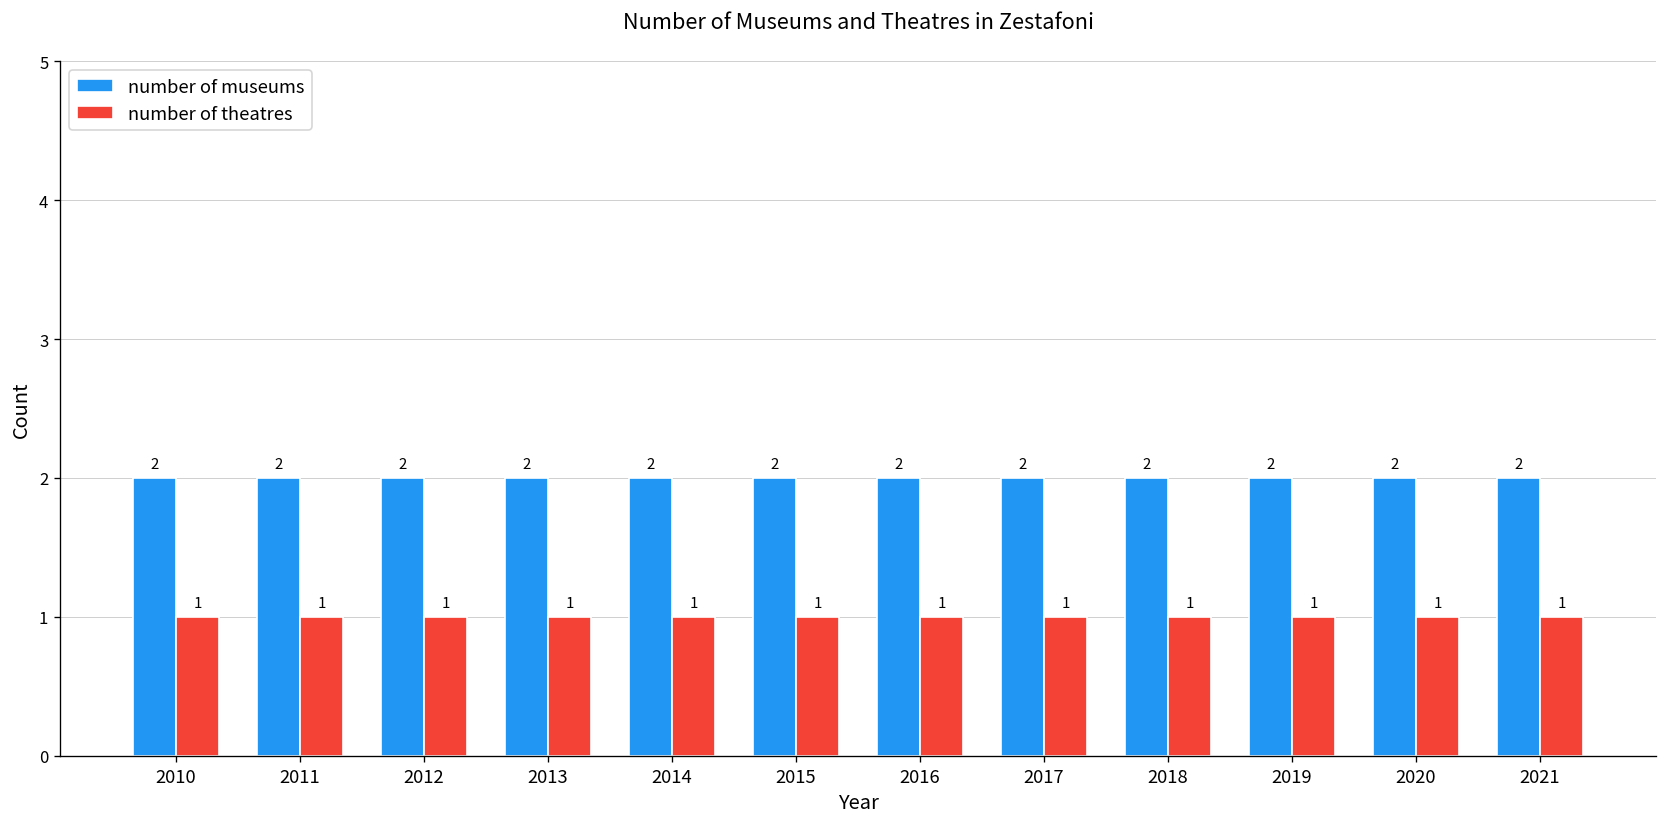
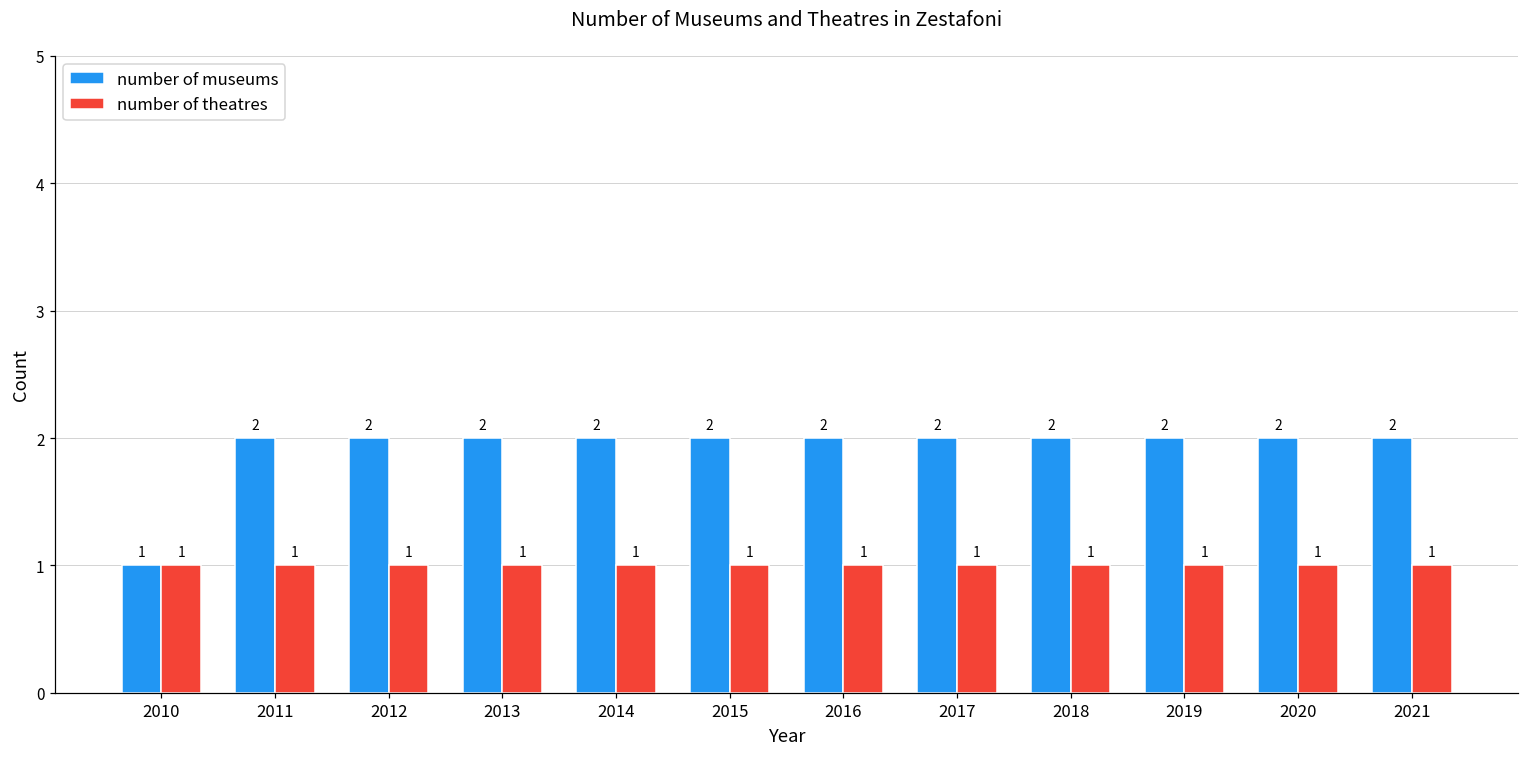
number of museums, 2010: 2 -> 1
